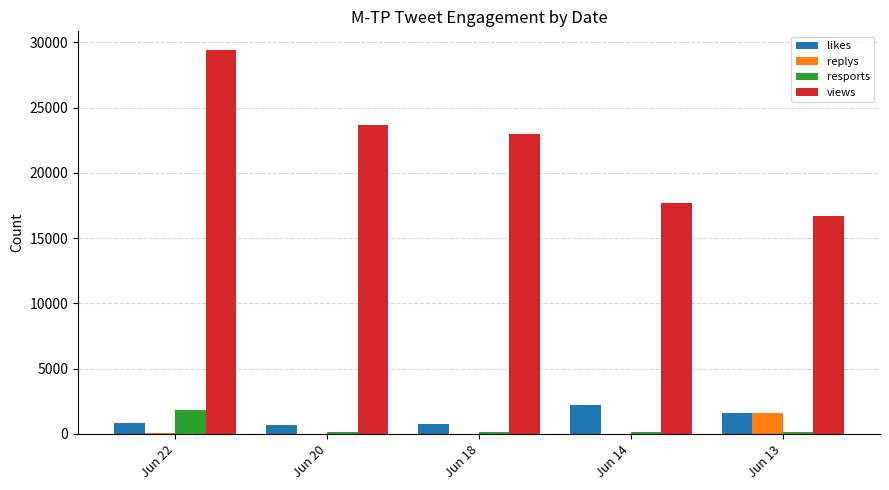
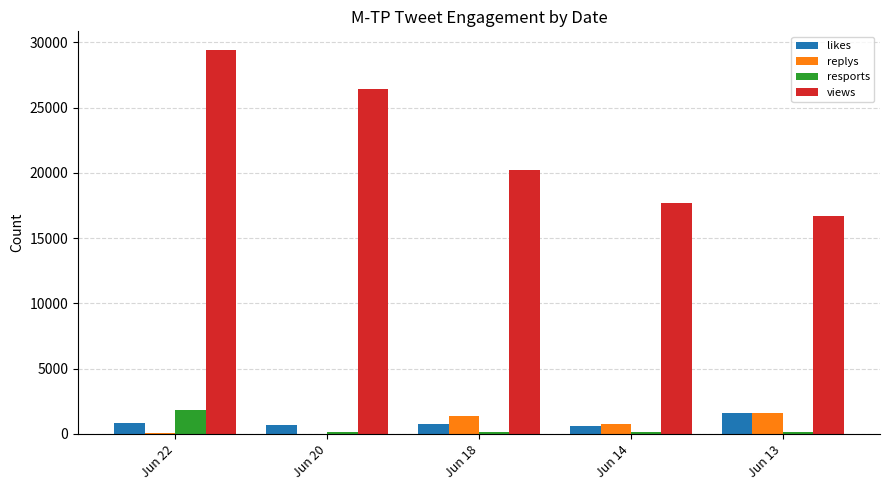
views, Jun 20: 23700 -> 26400
replys, Jun 18: 0 -> 1400
views, Jun 18: 23000 -> 20200
likes, Jun 14: 2200 -> 600
replys, Jun 14: 0 -> 700
